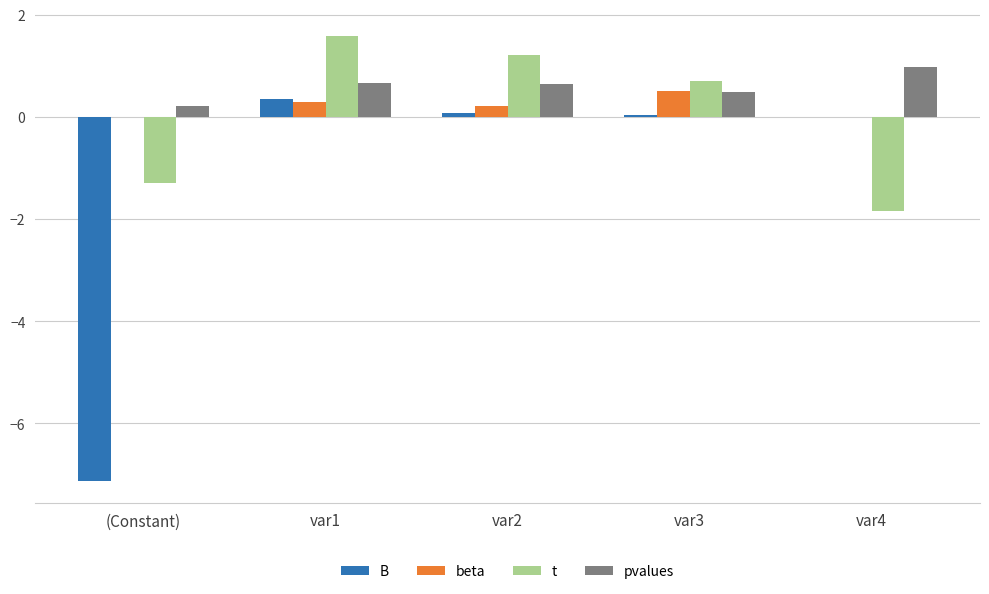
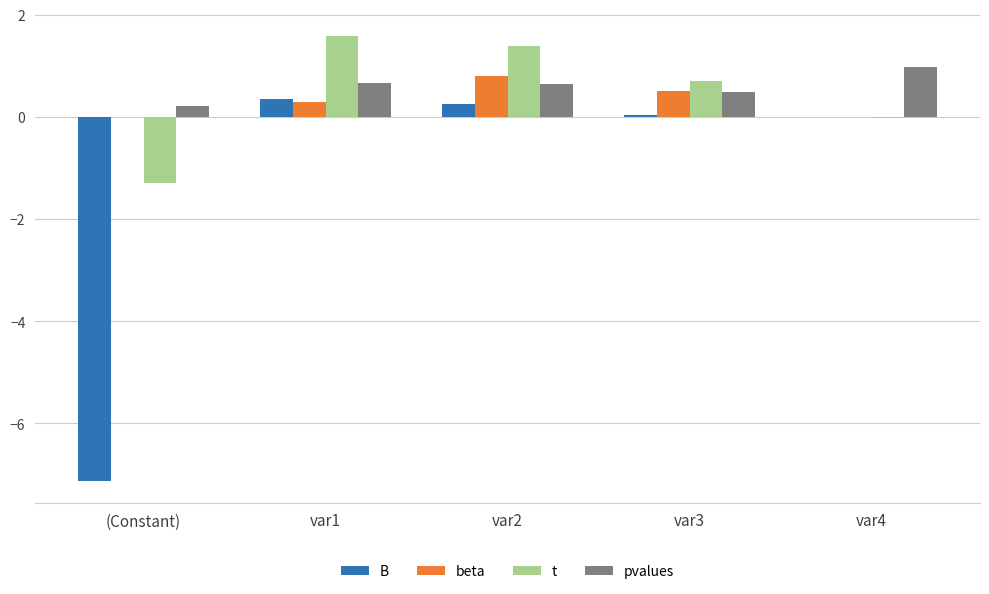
B, var2: 0.1 -> 0.3
beta, var2: 0.2 -> 0.8
t, var2: 1.2 -> 1.4
t, var4: -1.8 -> 0.0
